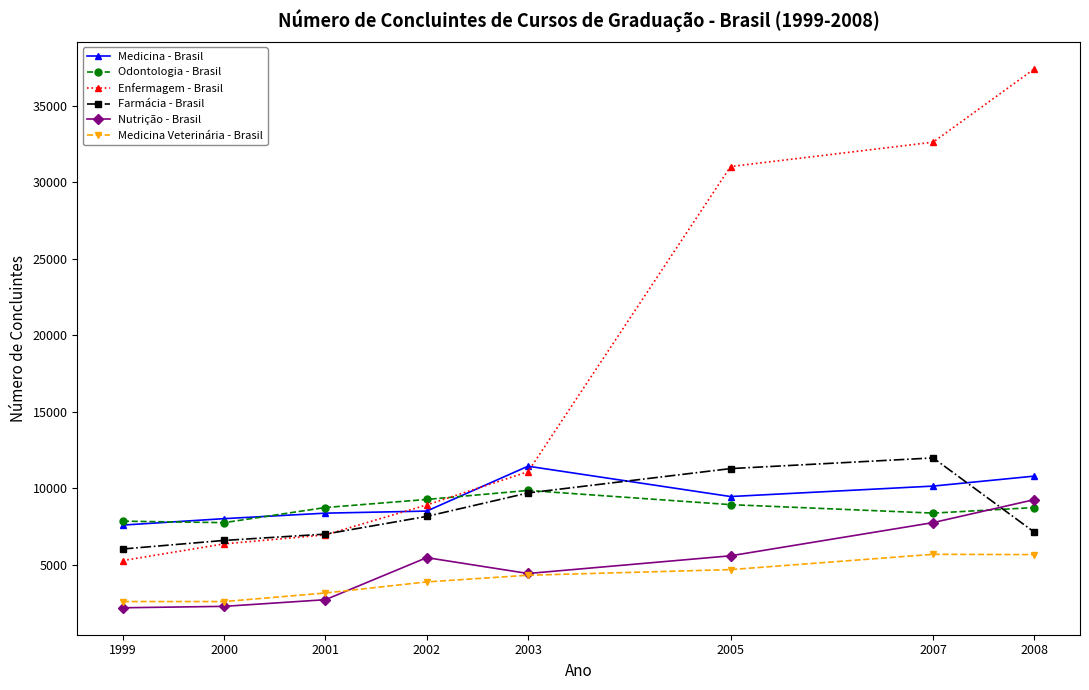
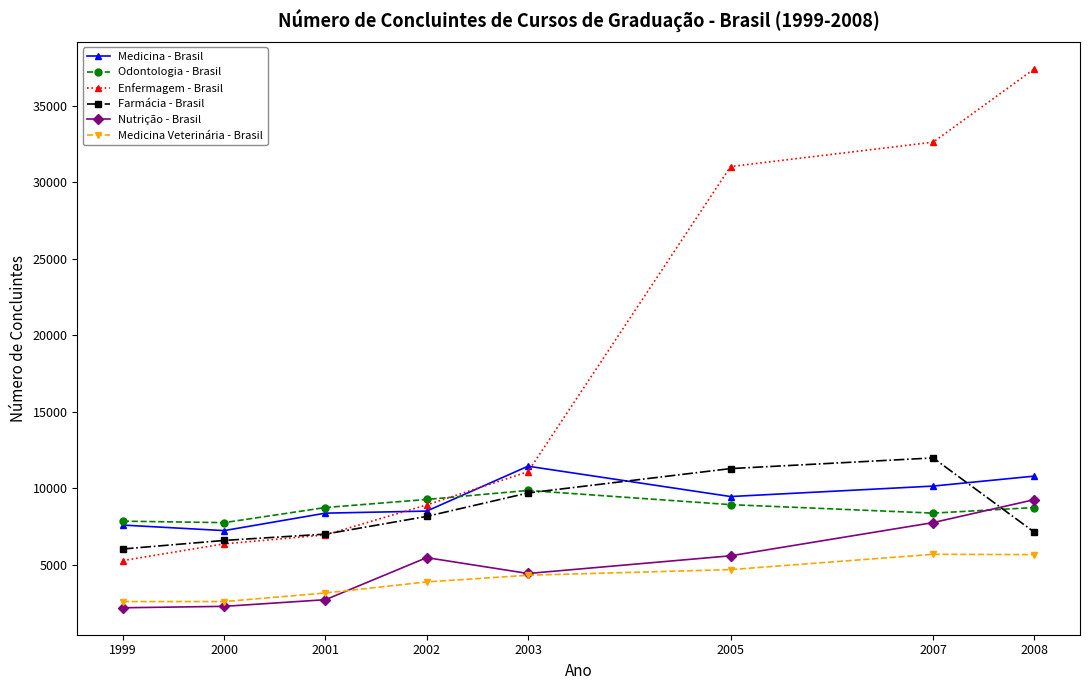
Medicina - Brasil, 2000: 8000 -> 7200
